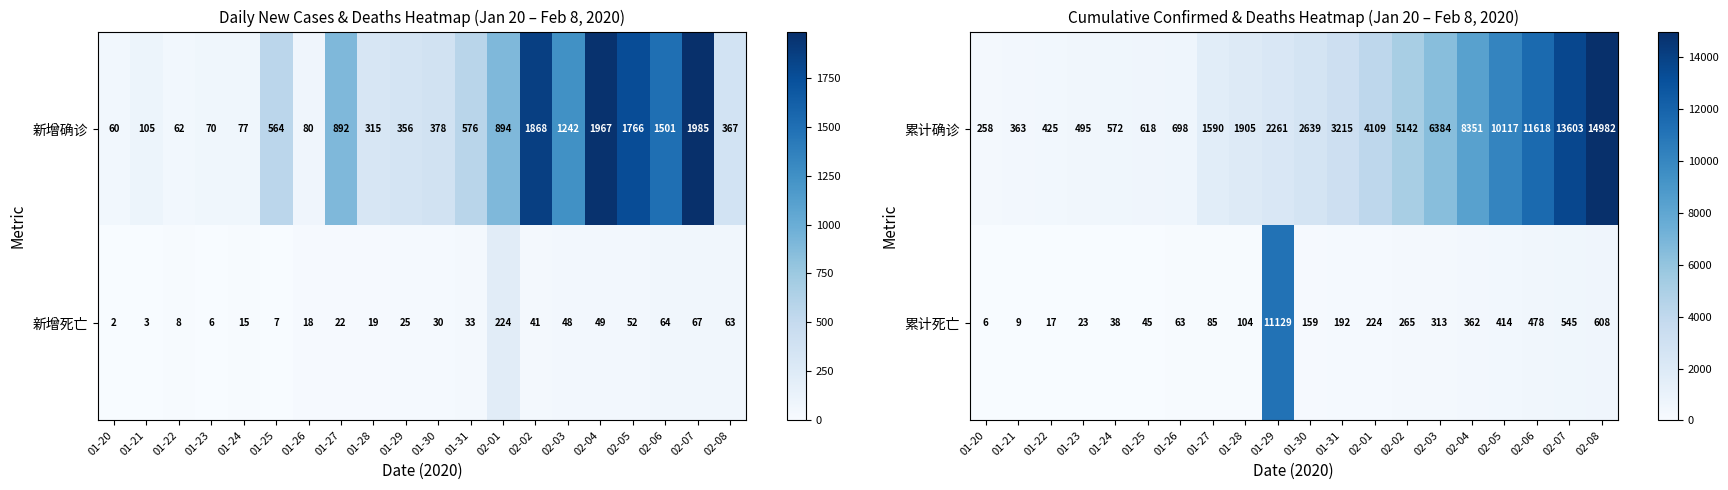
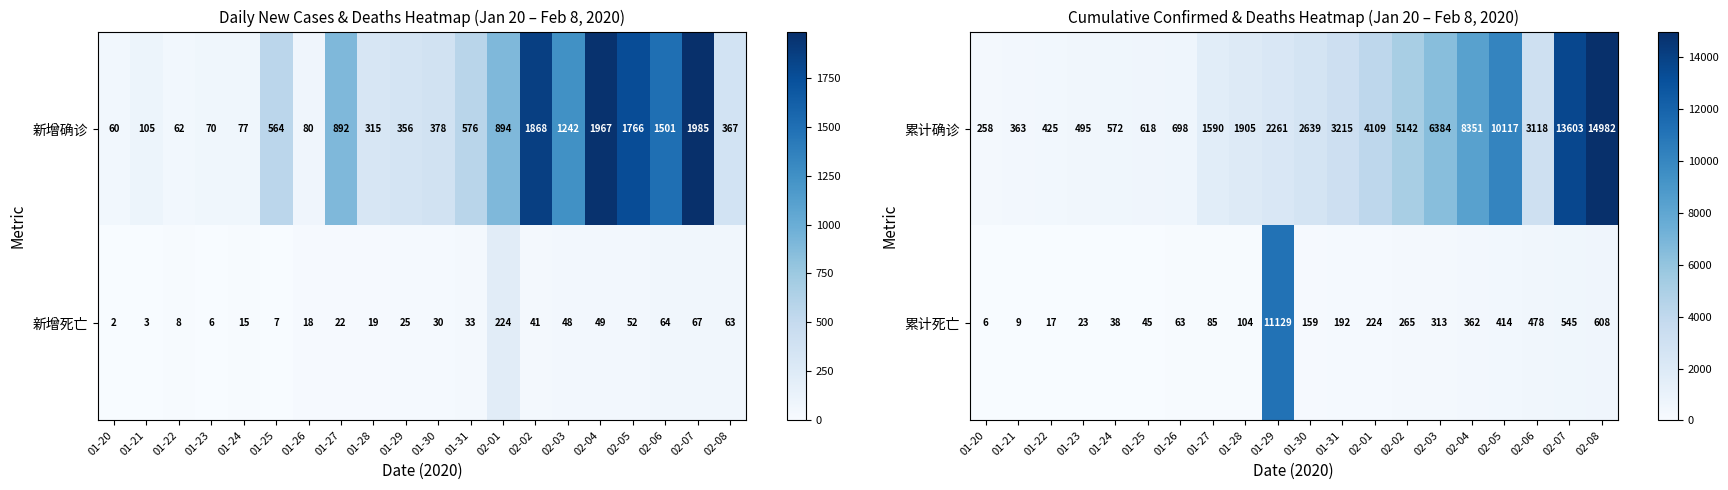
Cumulative Confirmed & Deaths Heatmap (Jan 20 – Feb 8, 2020), 累计确诊, 02-06: 11618 -> 3118
